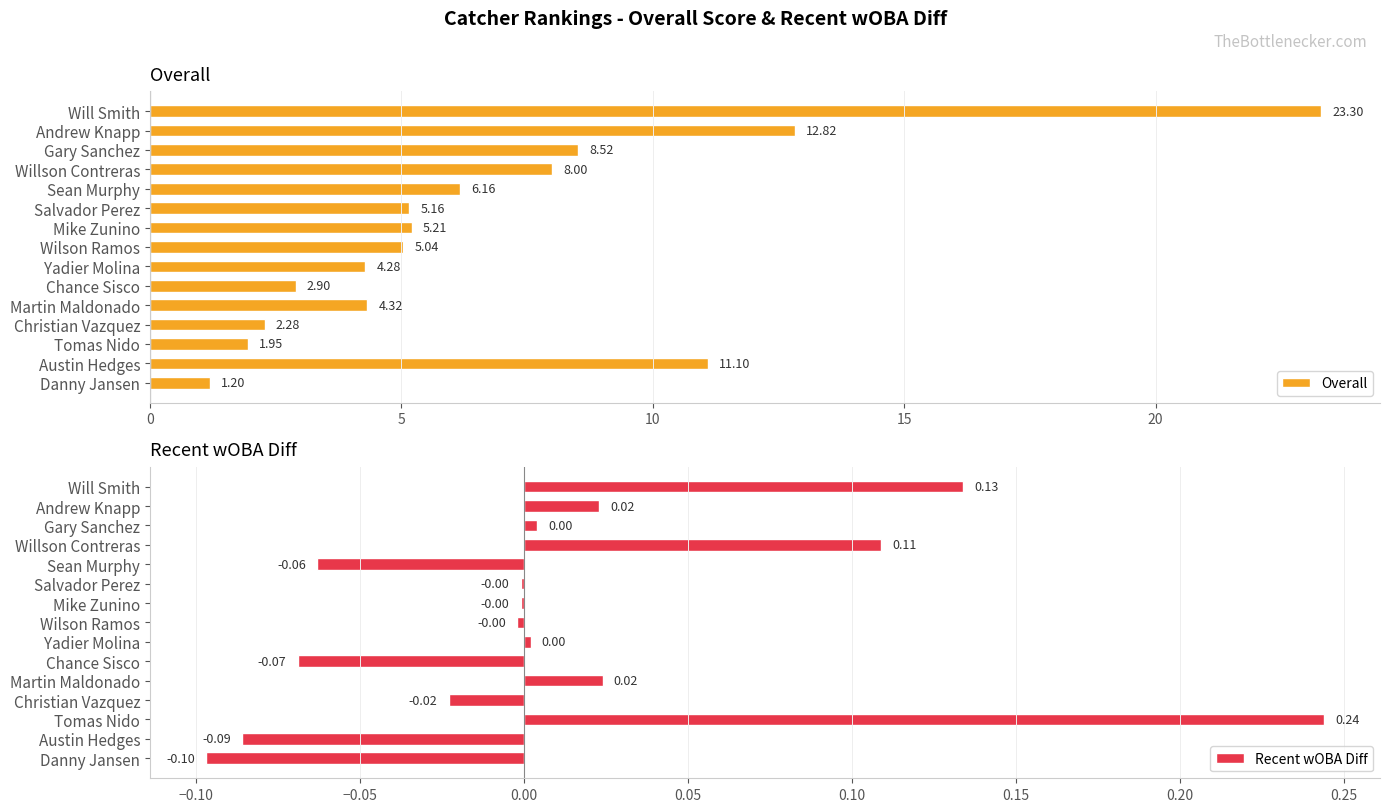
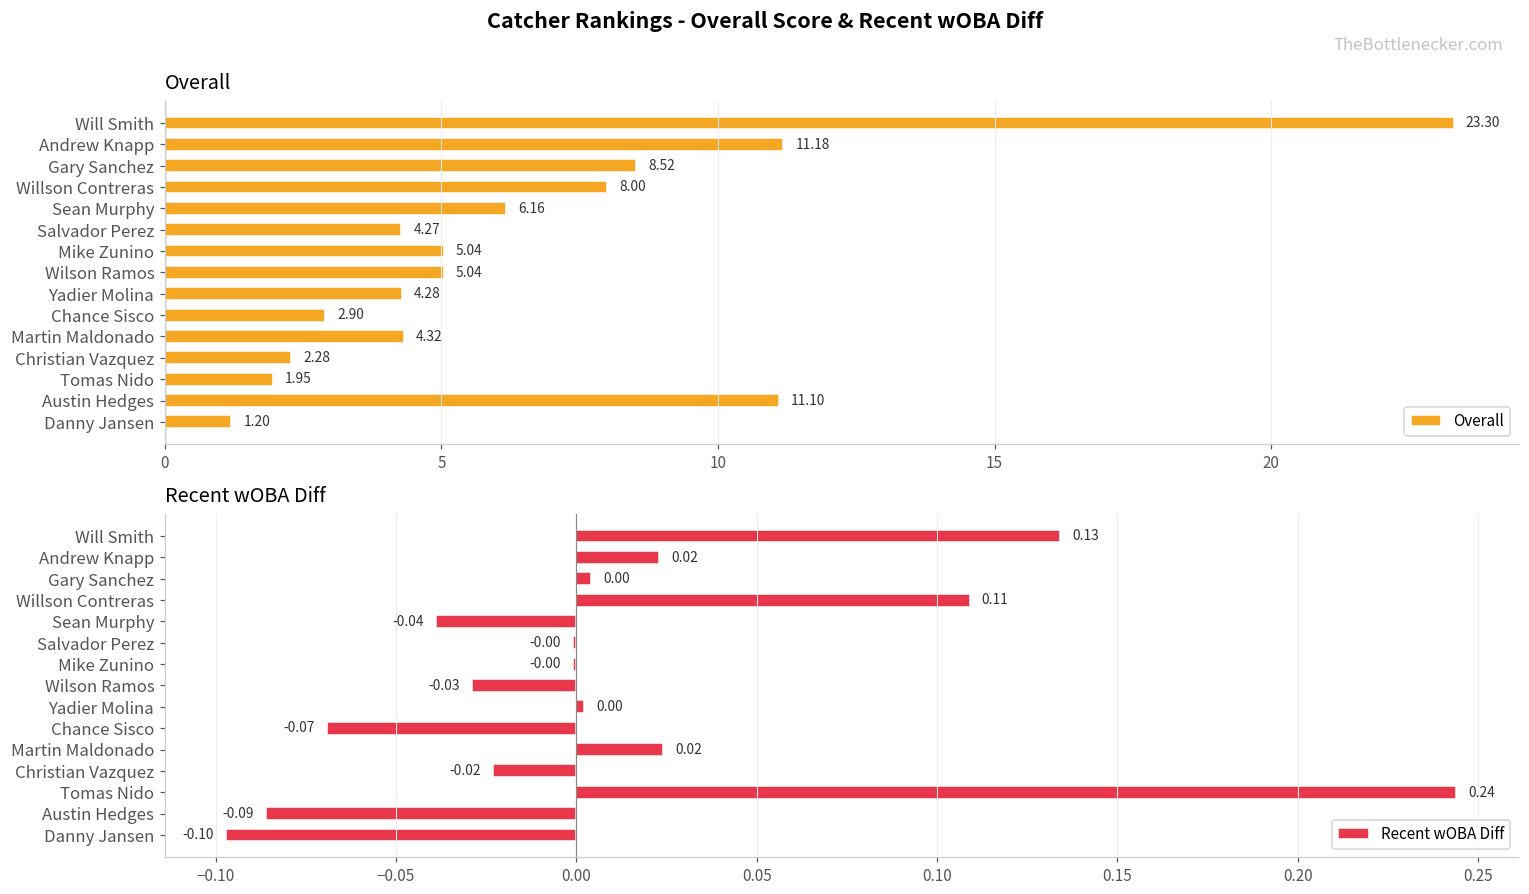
Overall, Andrew Knapp: 12.82 -> 11.18
Overall, Salvador Perez: 5.16 -> 4.27
Overall, Mike Zunino: 5.21 -> 5.04
Recent wOBA Diff, Sean Murphy: -0.06 -> -0.04
Recent wOBA Diff, Wilson Ramos: -0.00 -> -0.03
